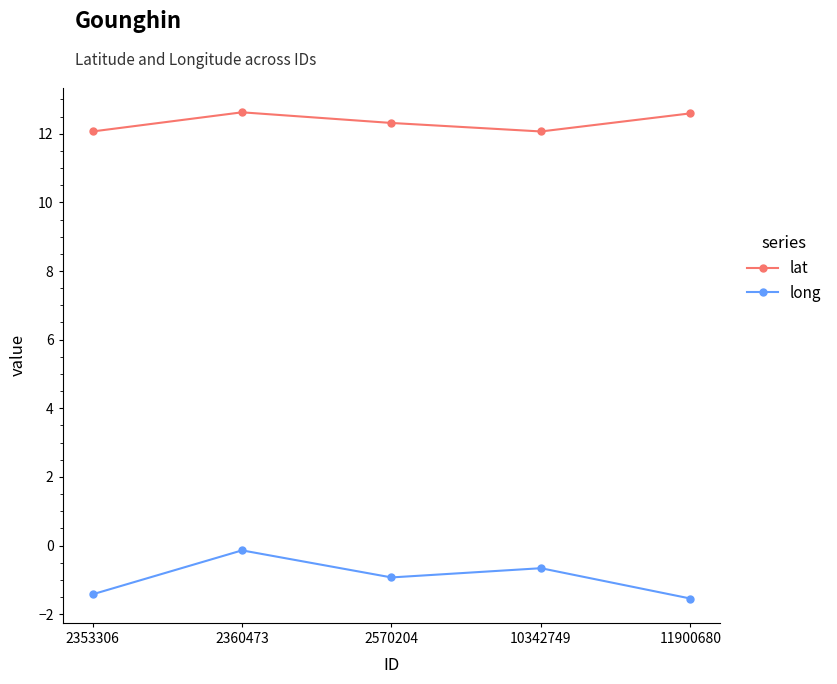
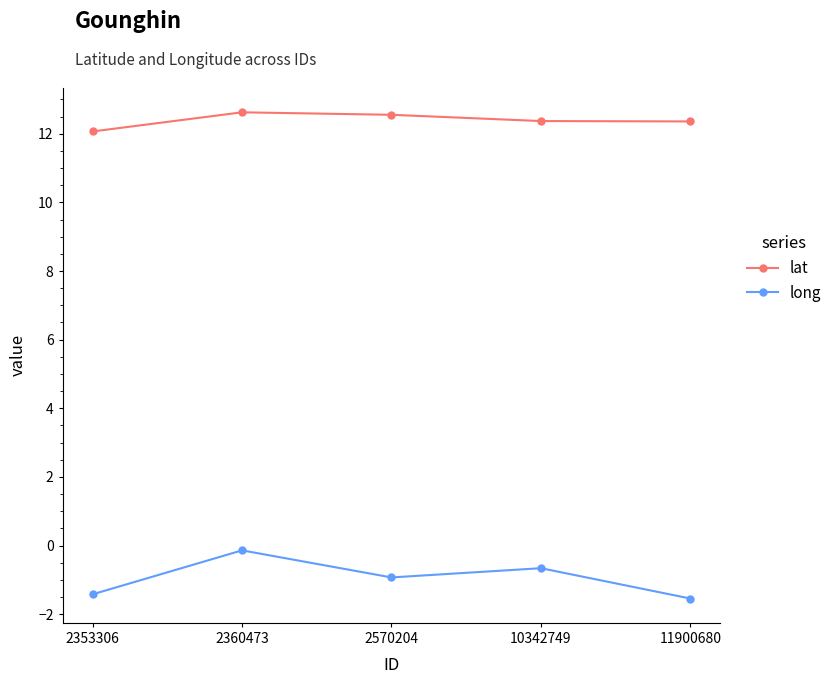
lat, 2570204: 12.3 -> 12.6
lat, 10342749: 12.1 -> 12.4
lat, 11900680: 12.6 -> 12.4
